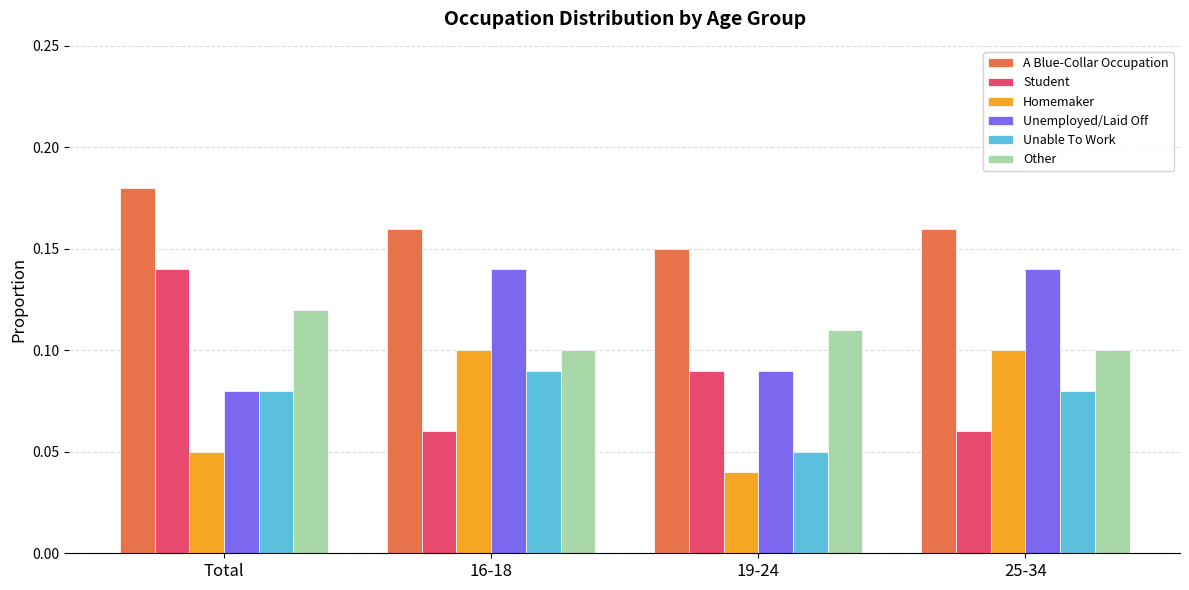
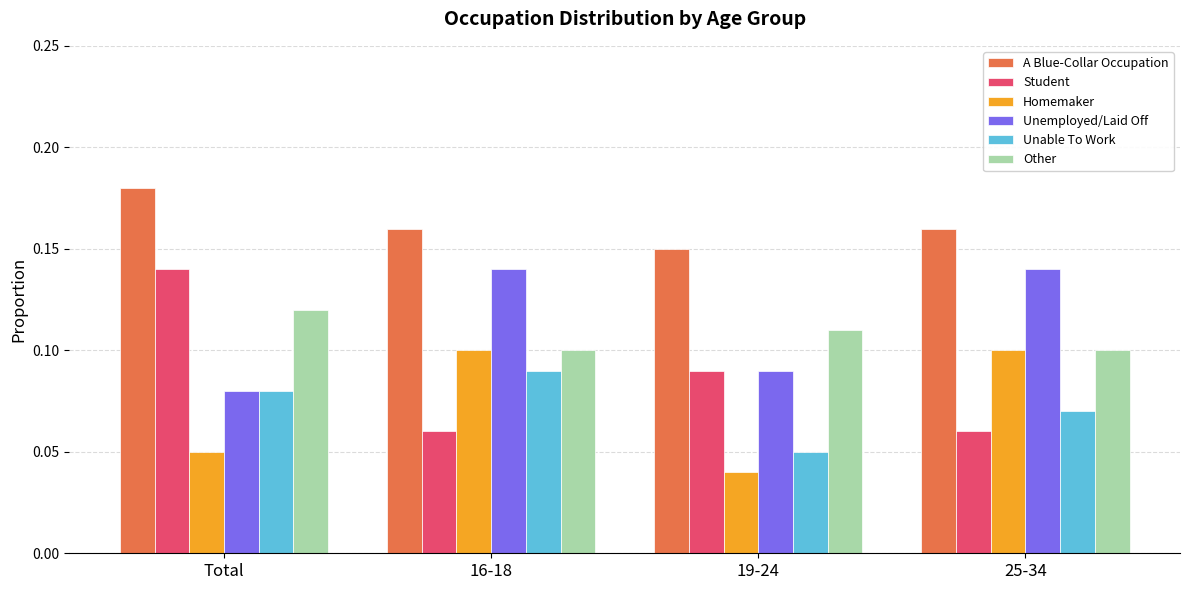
Unable To Work, 25-34: 0.08 -> 0.07
